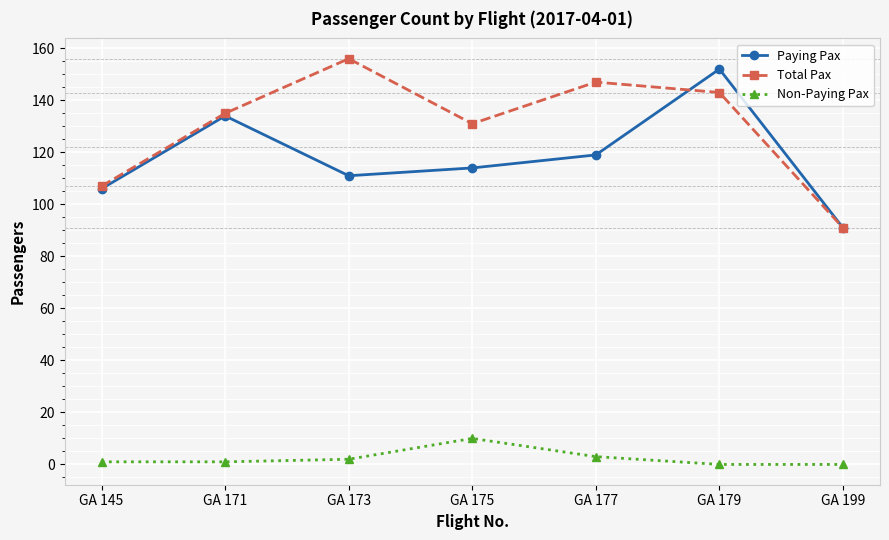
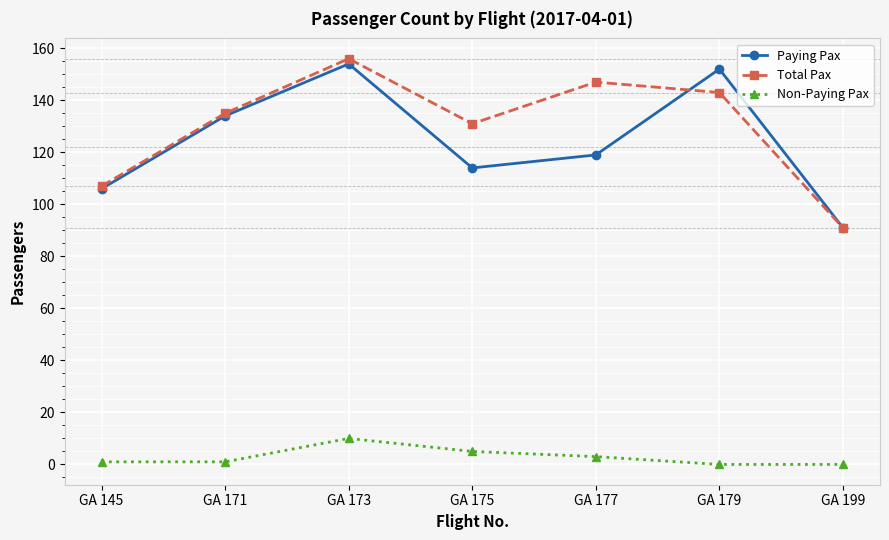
Paying Pax, GA 173: 111 -> 154
Non-Paying Pax, GA 173: 2 -> 10
Non-Paying Pax, GA 175: 10 -> 5
